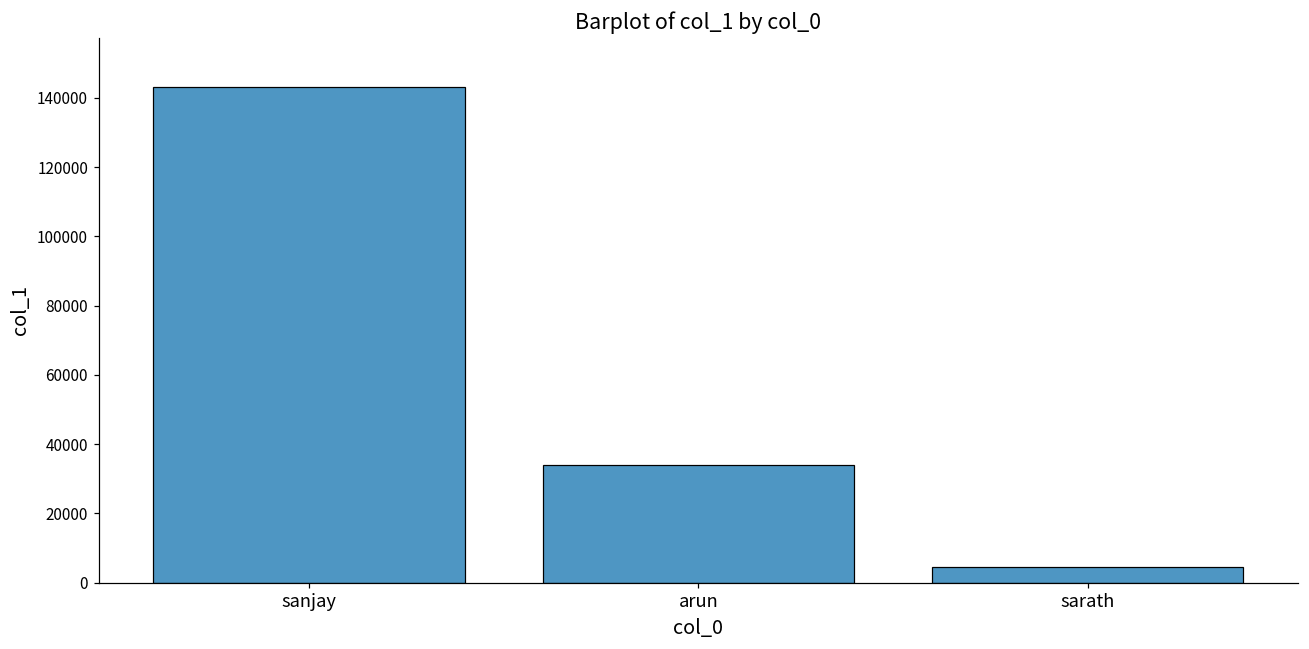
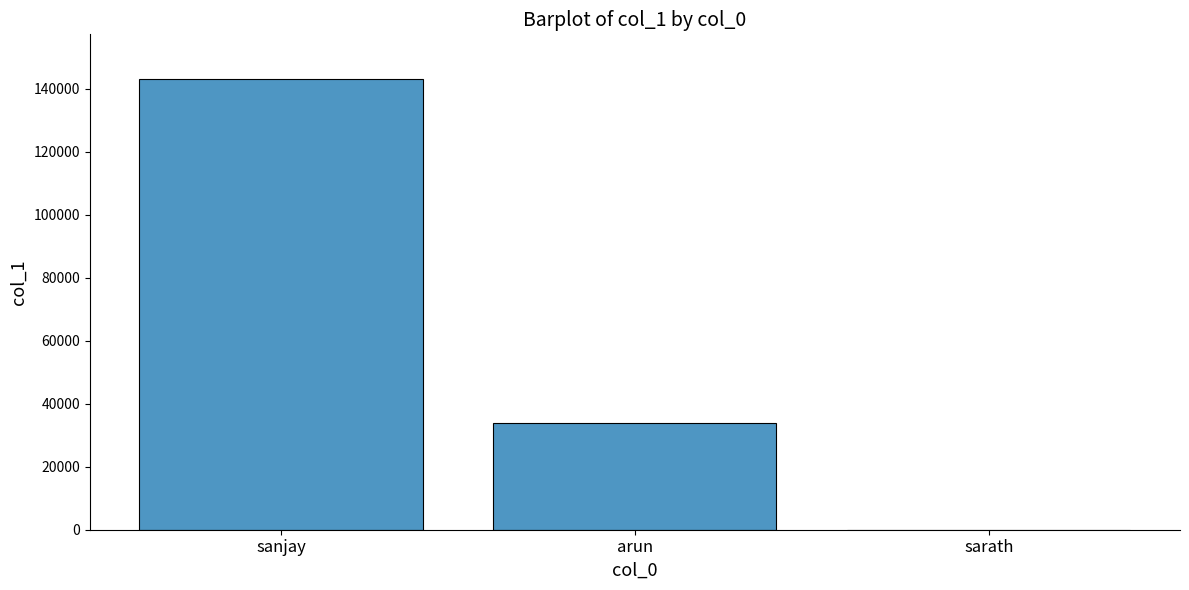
sarath: 5000 -> 0
